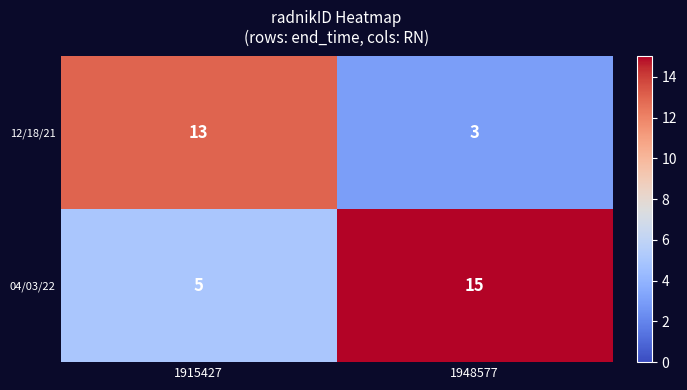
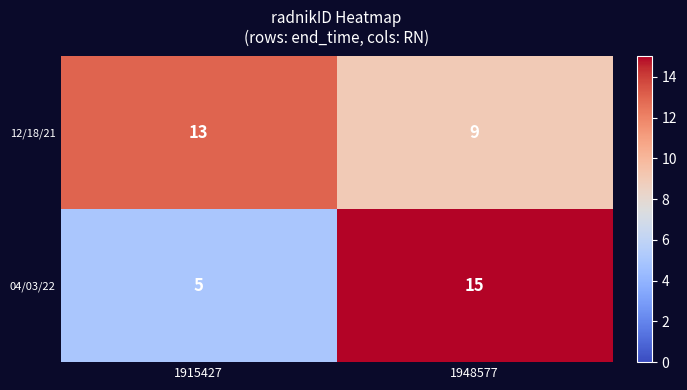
12/18/21, 1948577: 3 -> 9
